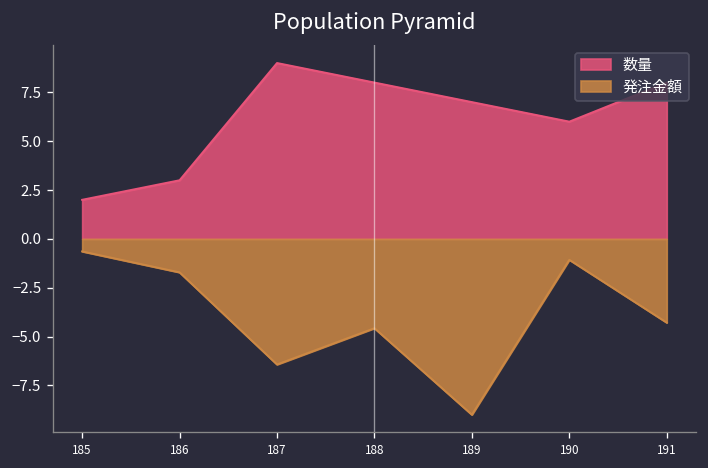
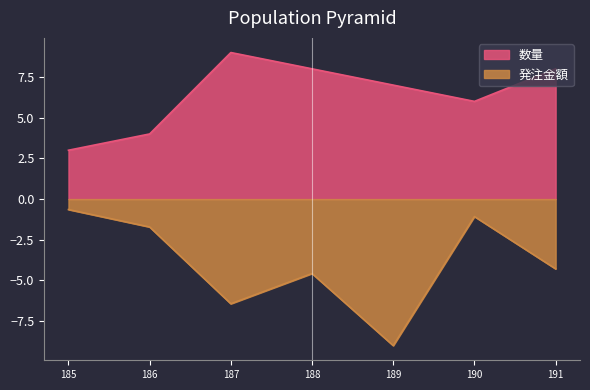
数量, 185: 2 -> 3
数量, 186: 3 -> 4
